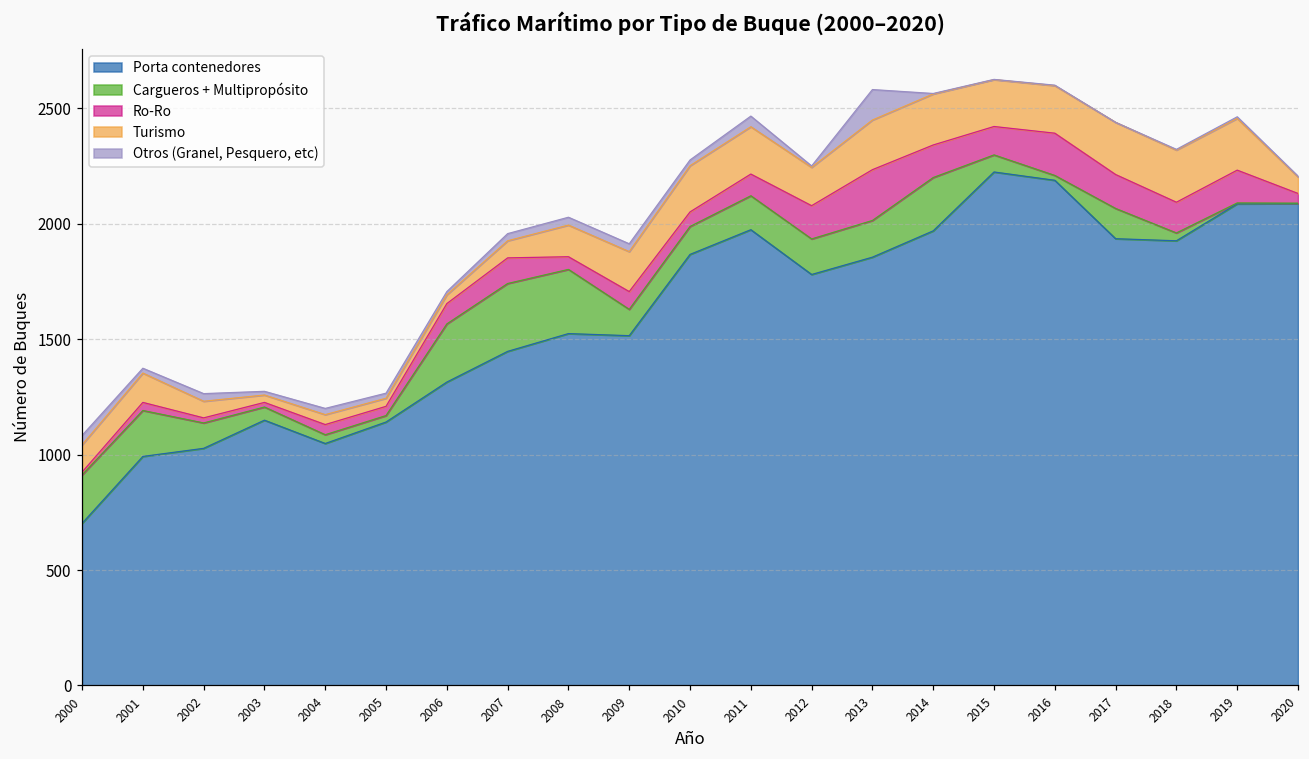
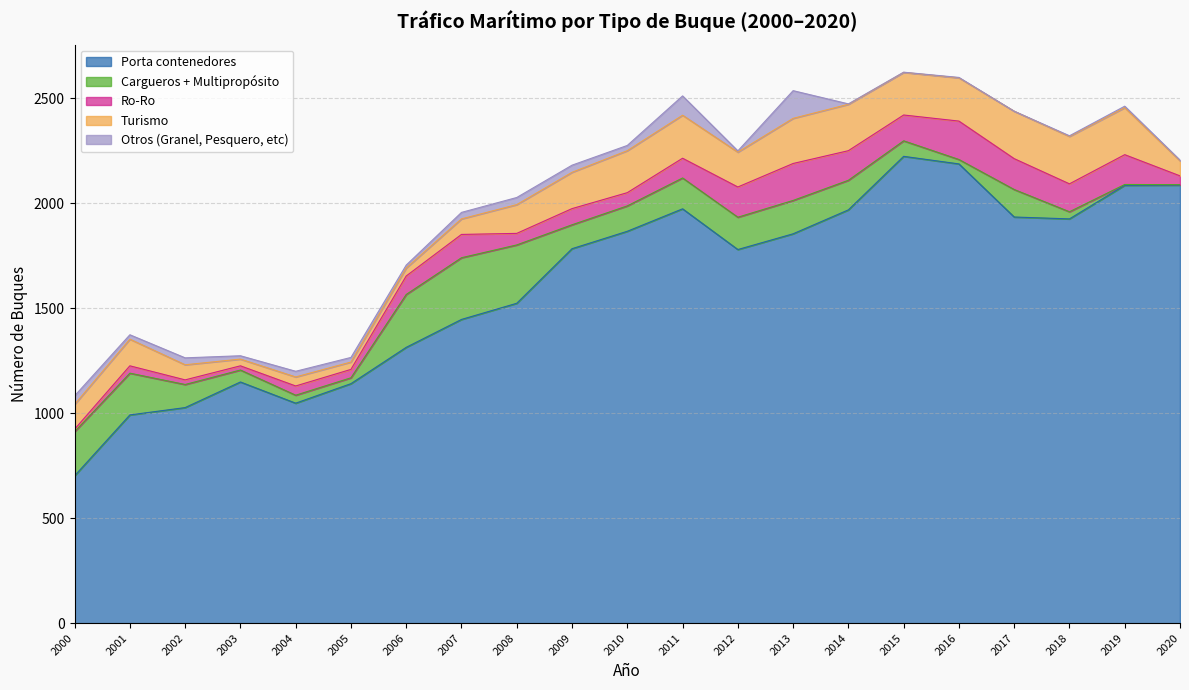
Porta contenedores, 2009: 1520 -> 1780
Otros (Granel, Pesquero, etc), 2011: 50 -> 90
Ro-Ro, 2013: 220 -> 180
Cargueros + Multipropósito, 2014: 230 -> 140
